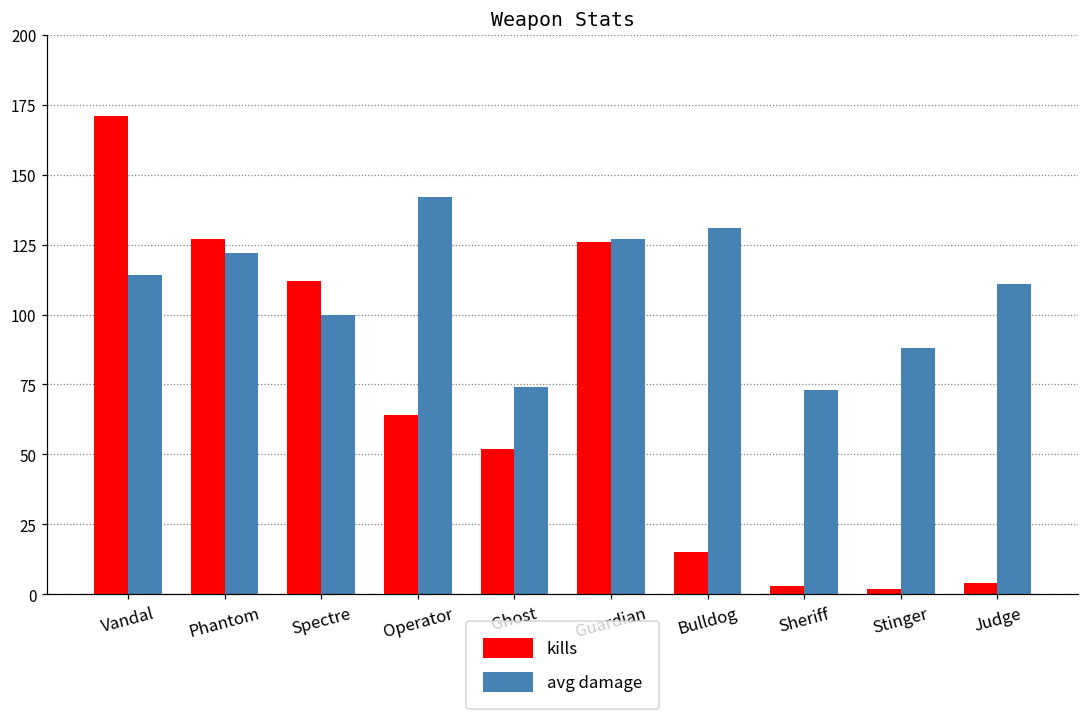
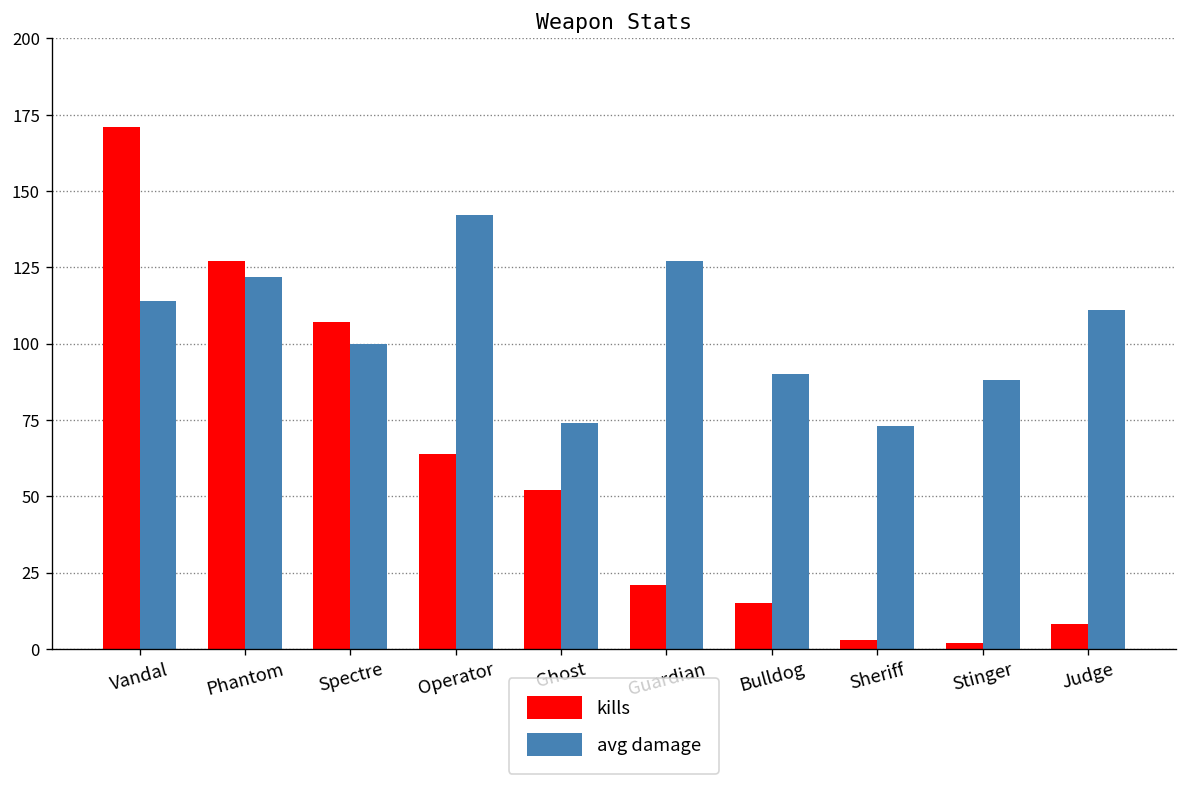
kills, Spectre: 112 -> 107
kills, Guardian: 126 -> 21
avg damage, Bulldog: 131 -> 90
kills, Judge: 4 -> 8
